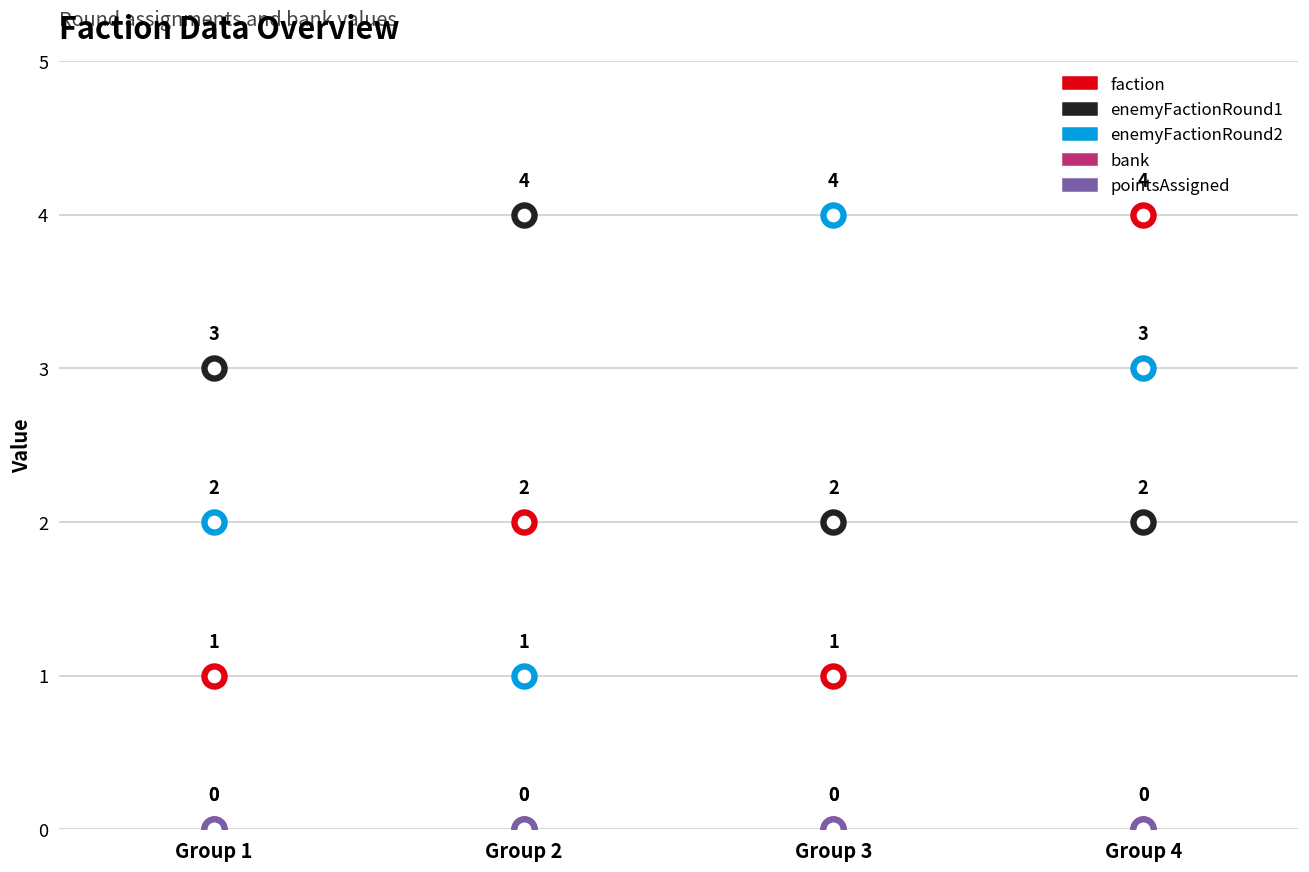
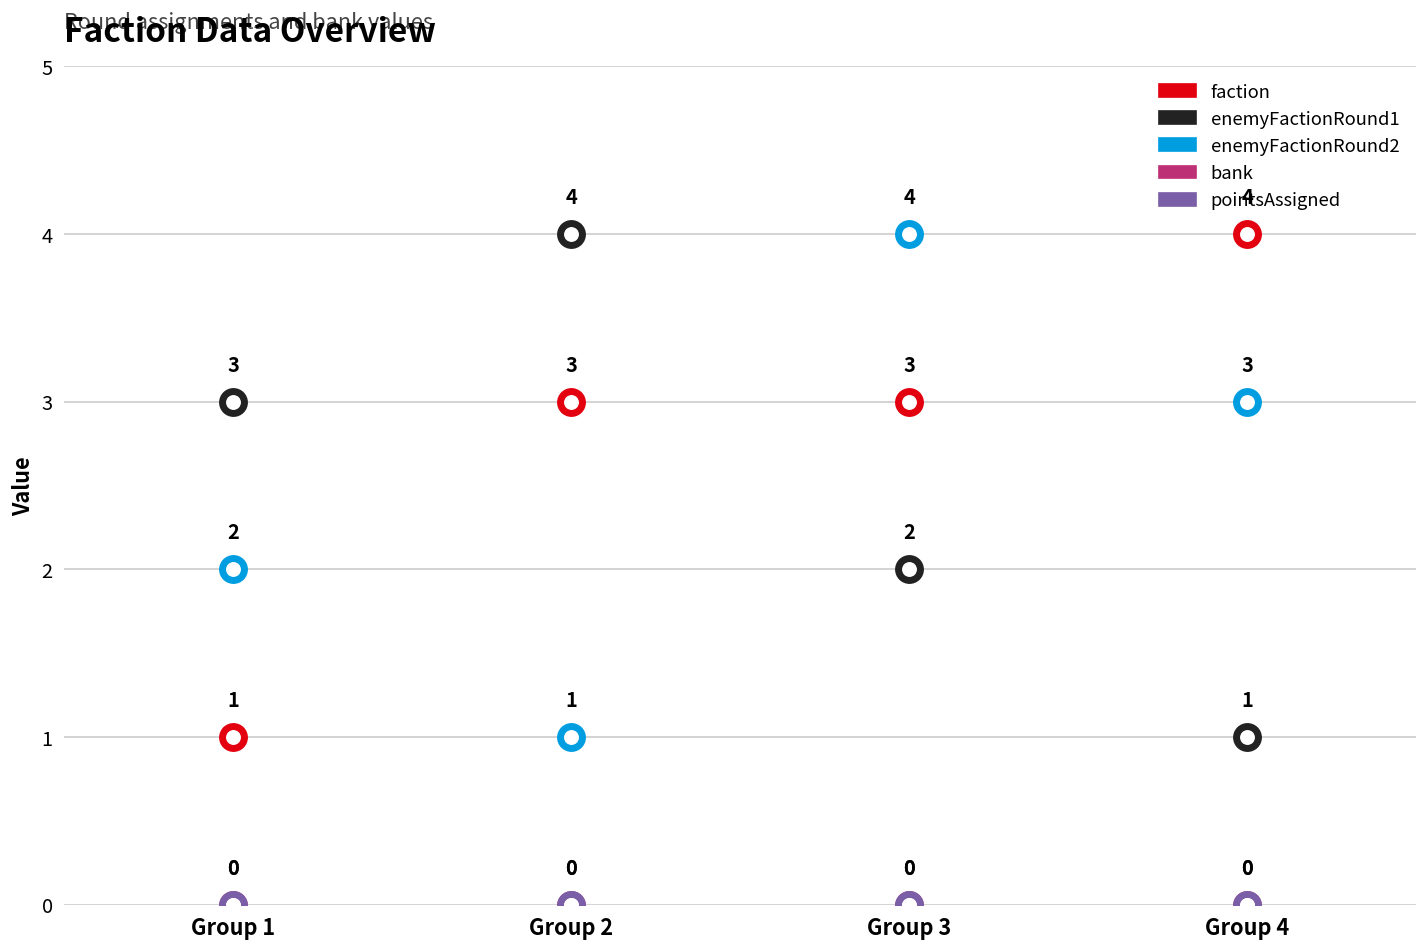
faction, Group 2: 2 -> 3
faction, Group 3: 1 -> 3
enemyFactionRound1, Group 4: 2 -> 1
